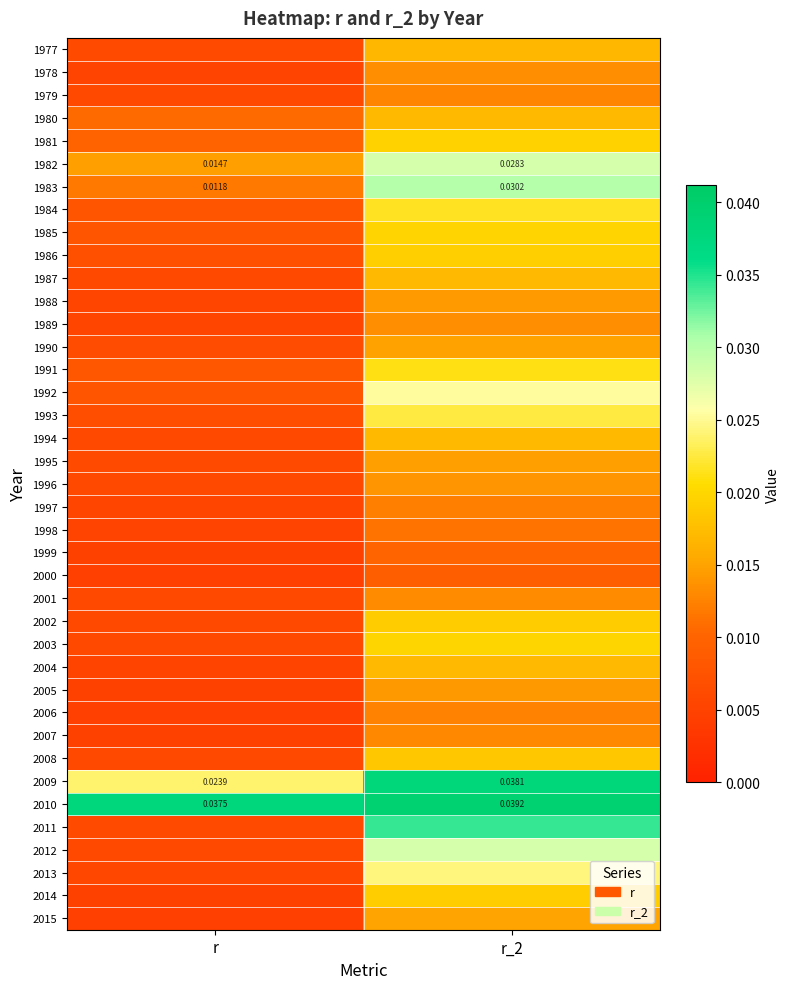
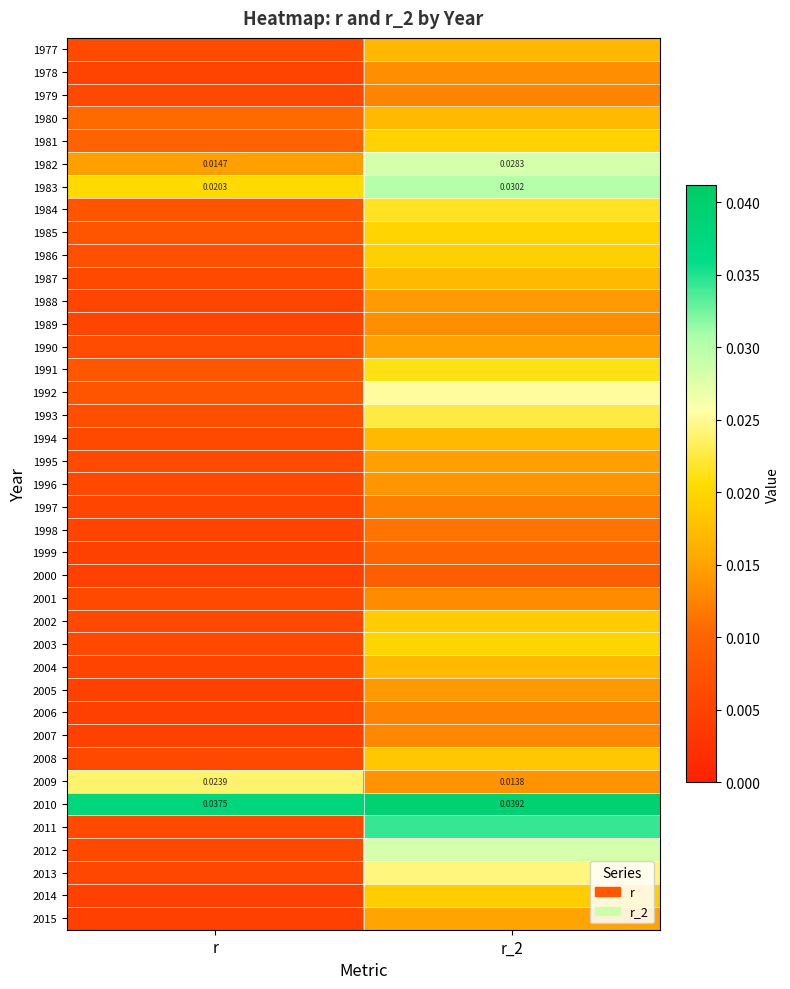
1983, r: 0.0118 -> 0.0203
2009, r_2: 0.0381 -> 0.0138
